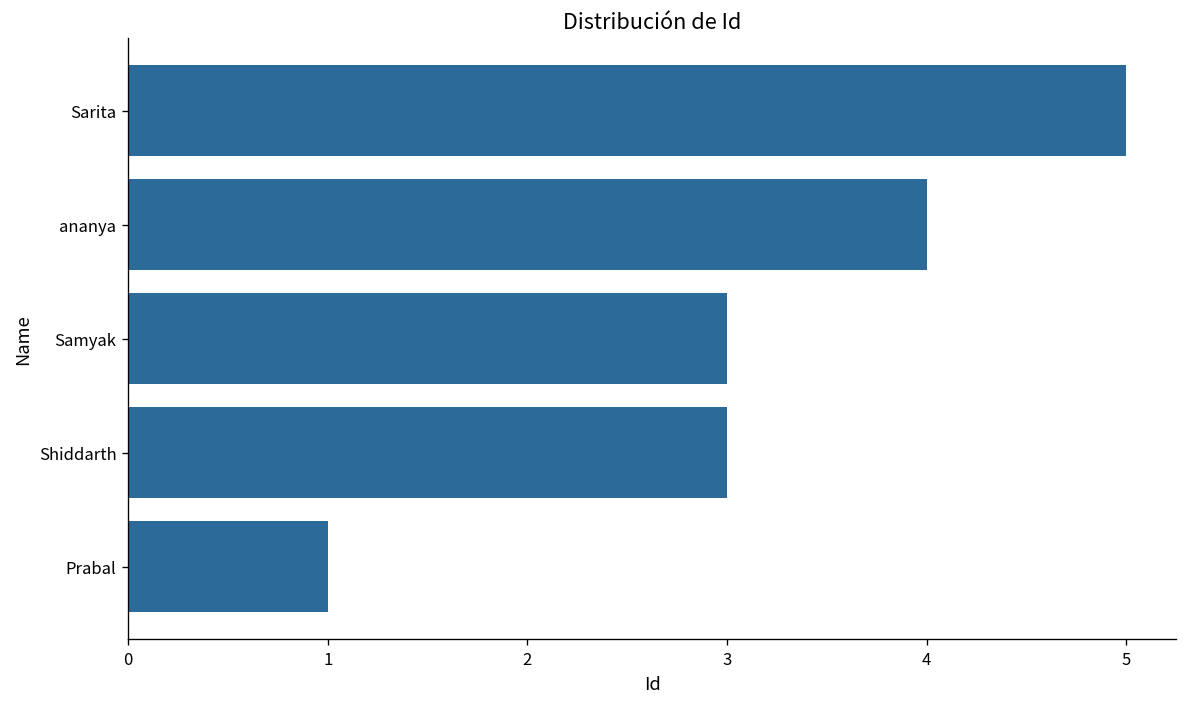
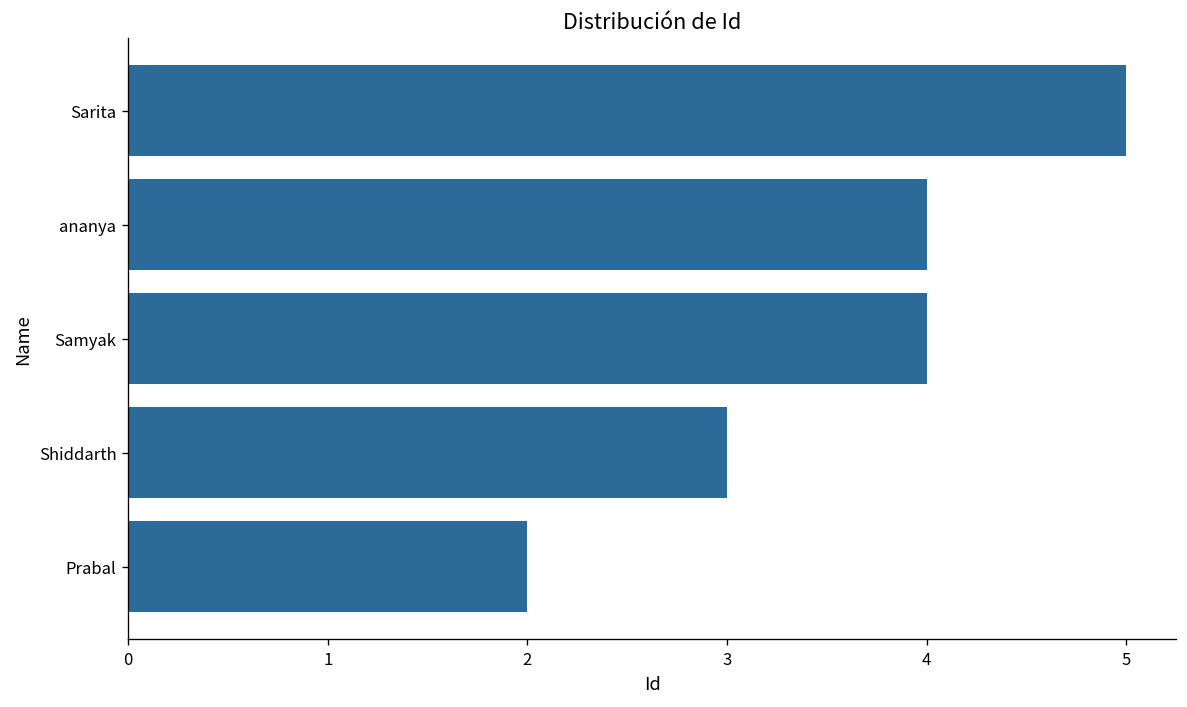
Samyak: 3 -> 4
Prabal: 1 -> 2
